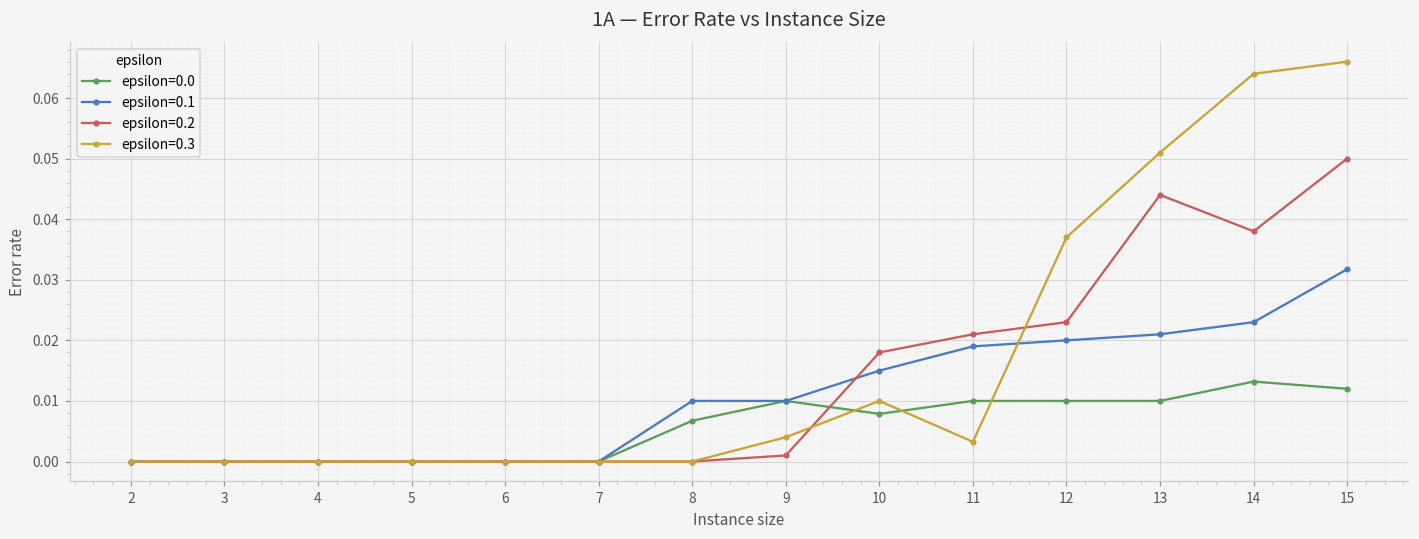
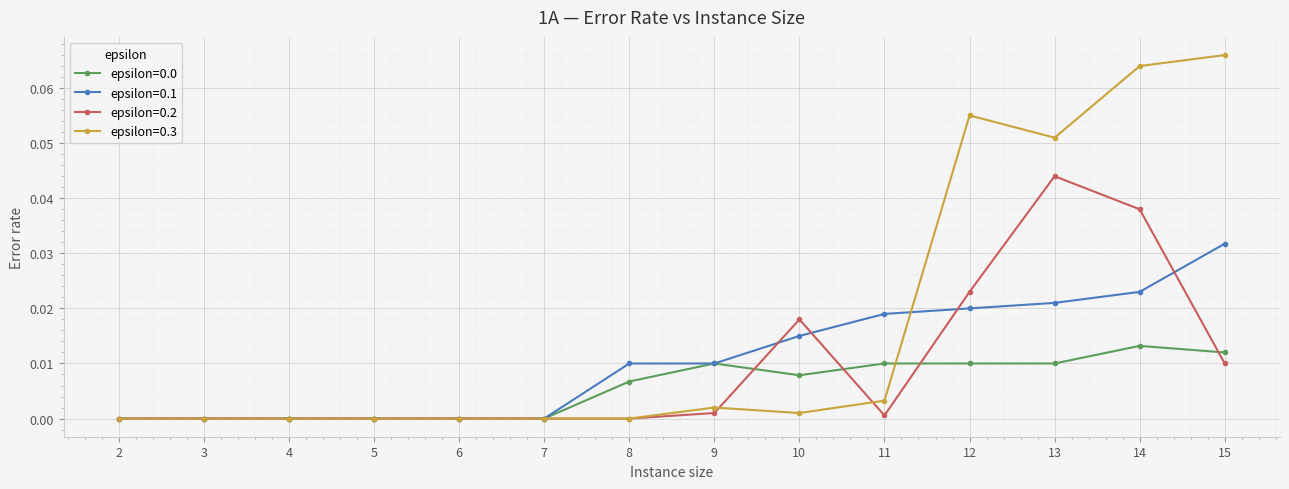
epsilon=0.3, 9: 0.004 -> 0.002
epsilon=0.3, 10: 0.010 -> 0.001
epsilon=0.2, 11: 0.021 -> 0.001
epsilon=0.3, 12: 0.037 -> 0.055
epsilon=0.2, 15: 0.05 -> 0.01
